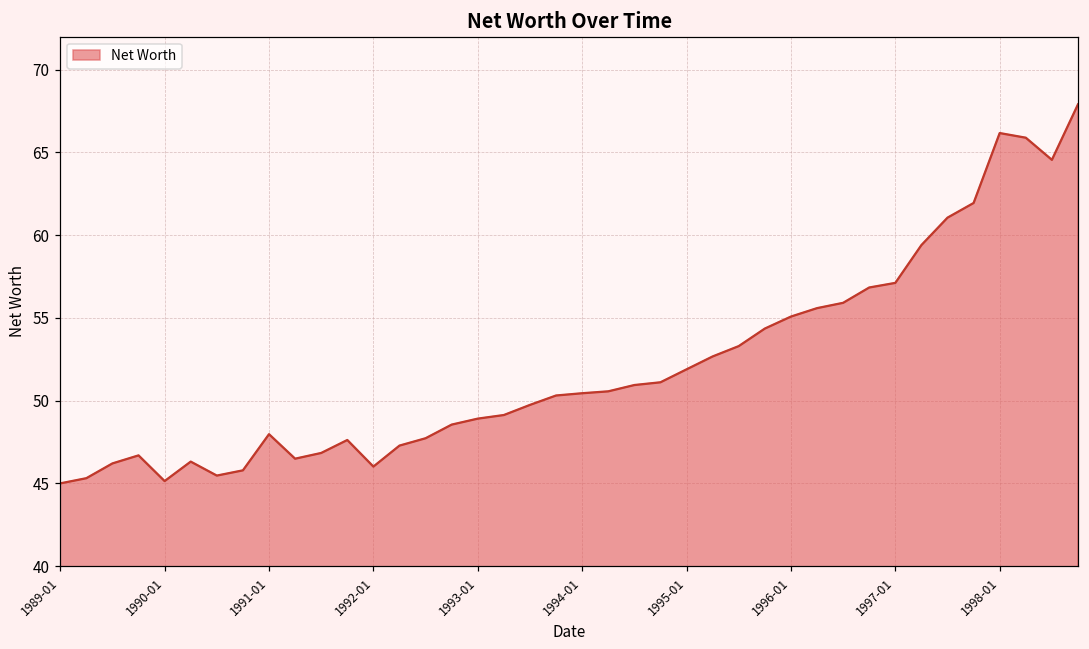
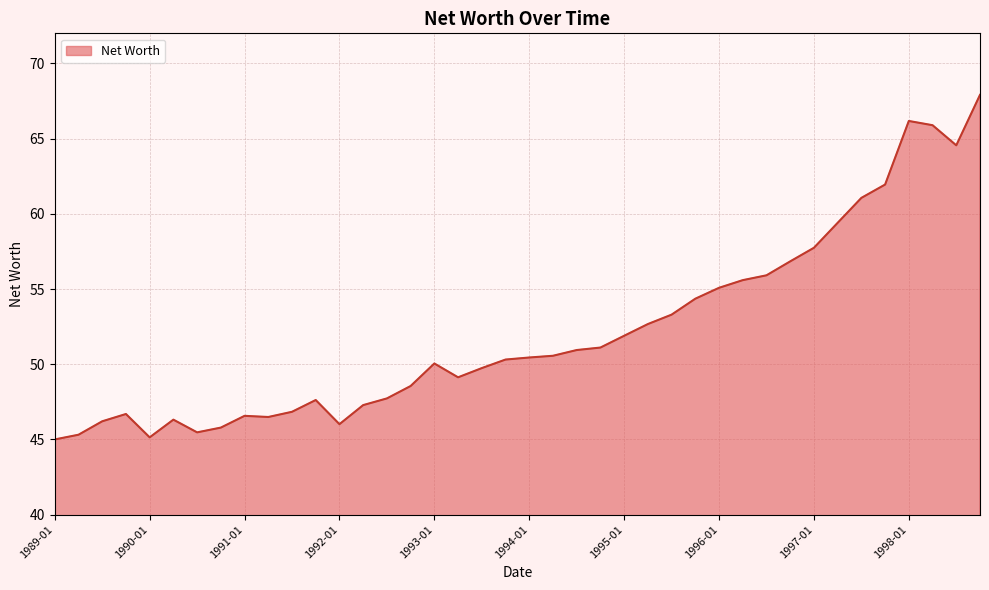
1991-01: 48.0 -> 46.6
1993-01: 48.9 -> 50.1
1997-01: 57.1 -> 57.7
